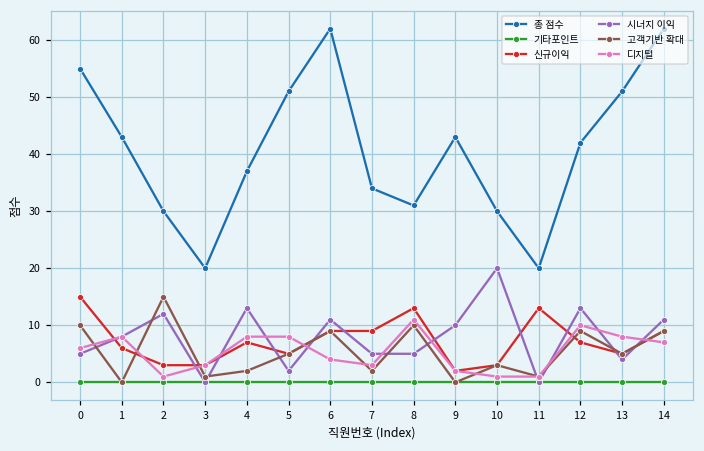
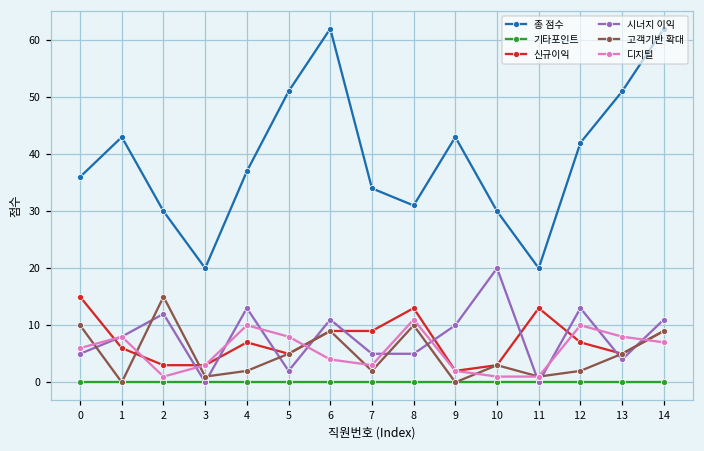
총 점수, 0: 55 -> 36
디지털, 4: 8 -> 10
고객기반 확대, 12: 9 -> 2
